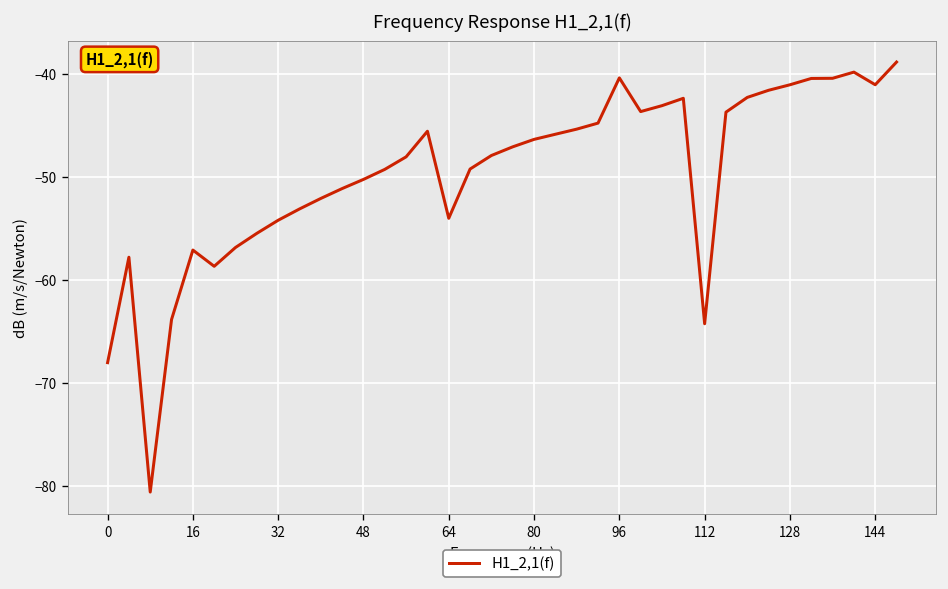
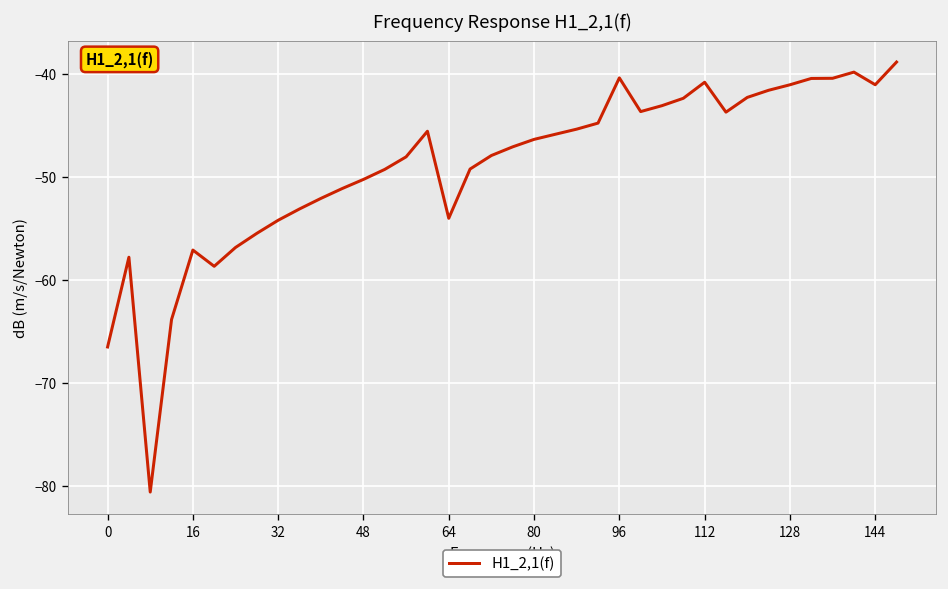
0: -68 -> -67
112: -64 -> -41
